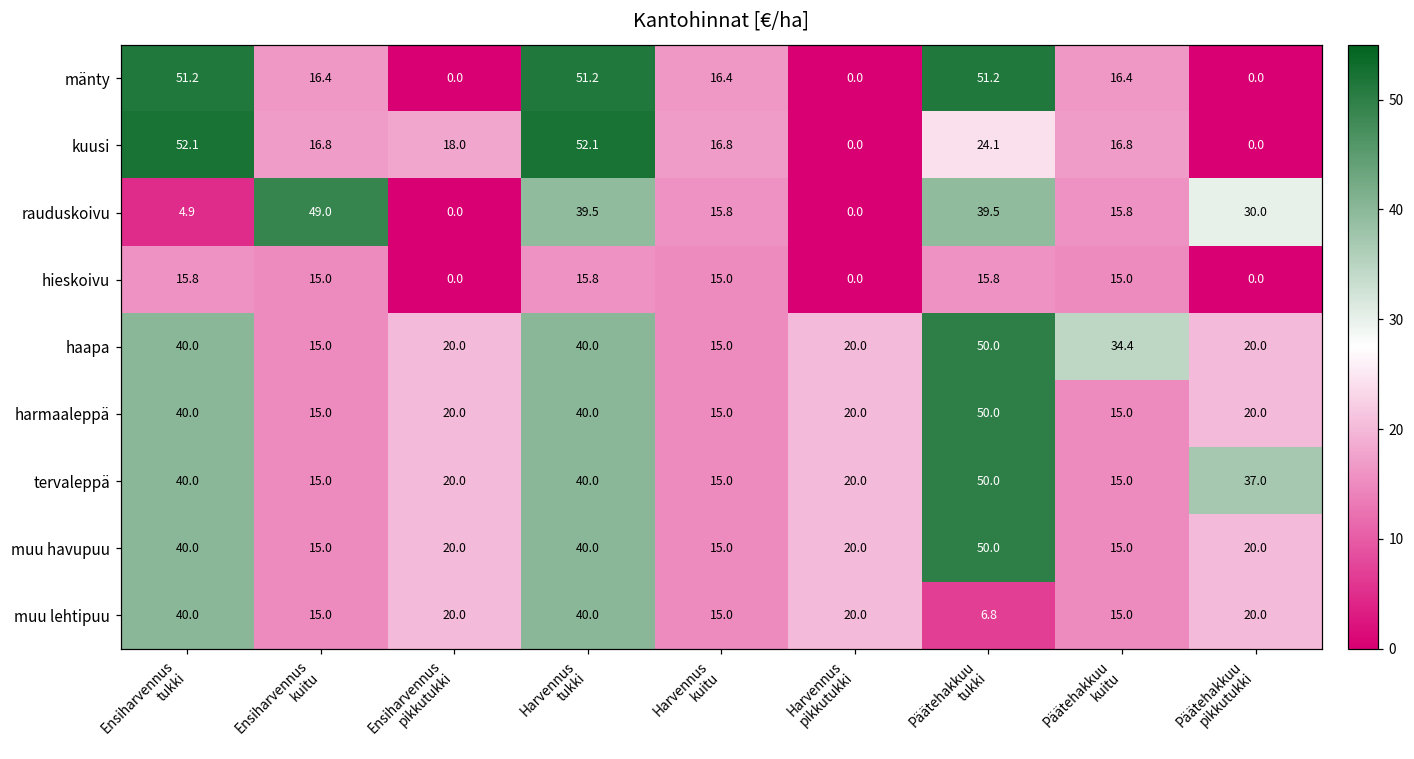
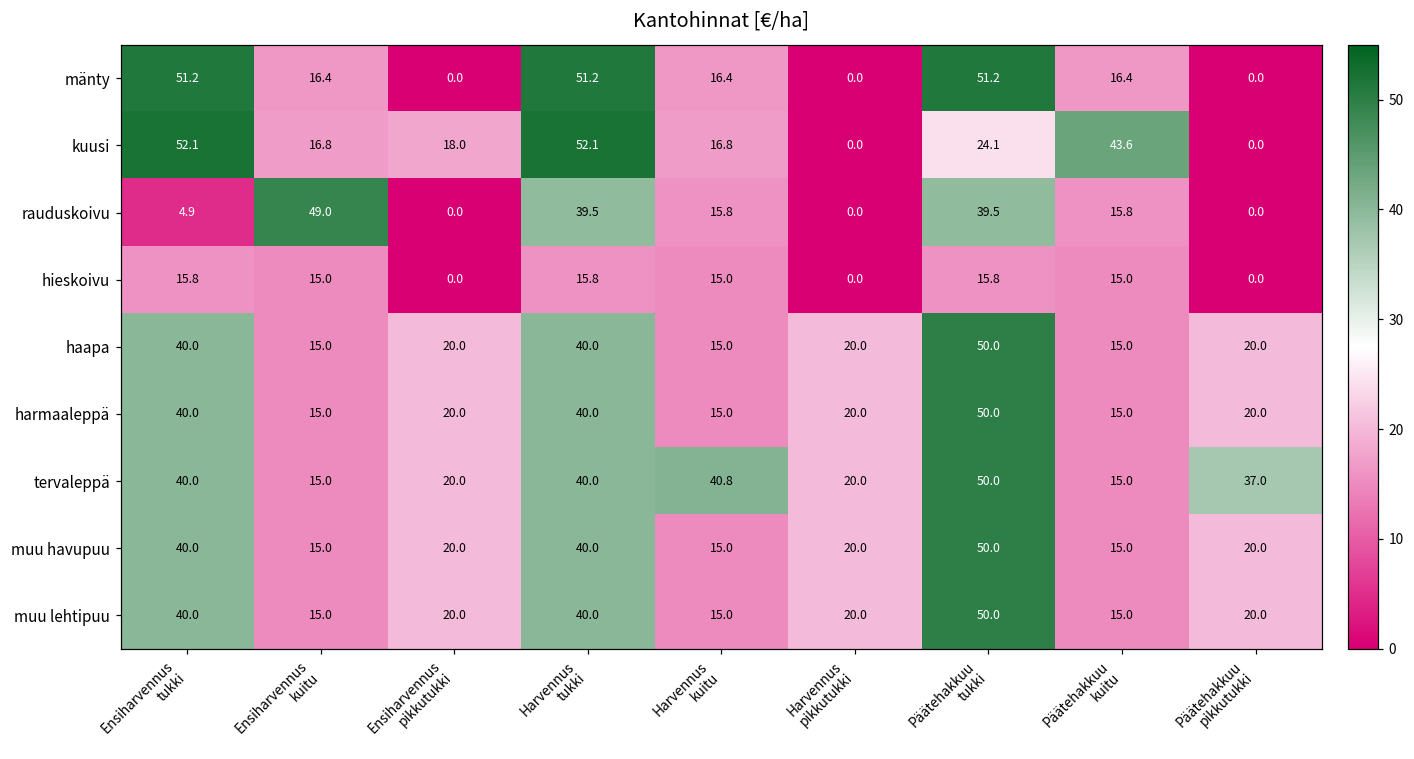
kuusi, Päätehakkuu kuitu: 16.8 -> 43.6
rauduskoivu, Päätehakkuu pikkutukki: 30.0 -> 0.0
haapa, Päätehakkuu kuitu: 34.4 -> 15.0
tervaleppä, Harvennus kuitu: 15.0 -> 40.8
muu lehtipuu, Päätehakkuu tukki: 6.8 -> 50.0
